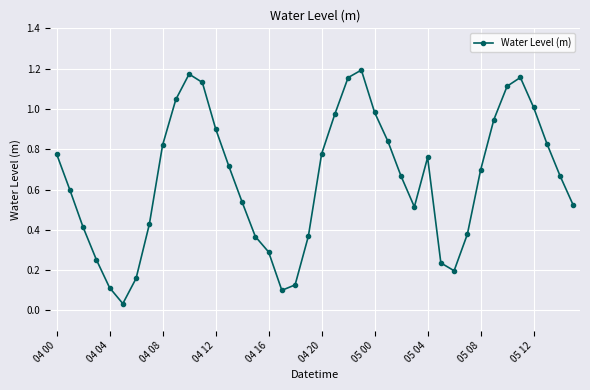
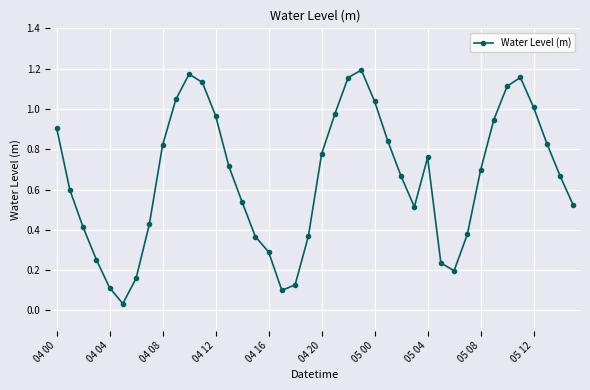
04 00: 0.78 -> 0.91
04 12: 0.90 -> 0.97
05 00: 0.98 -> 1.04
